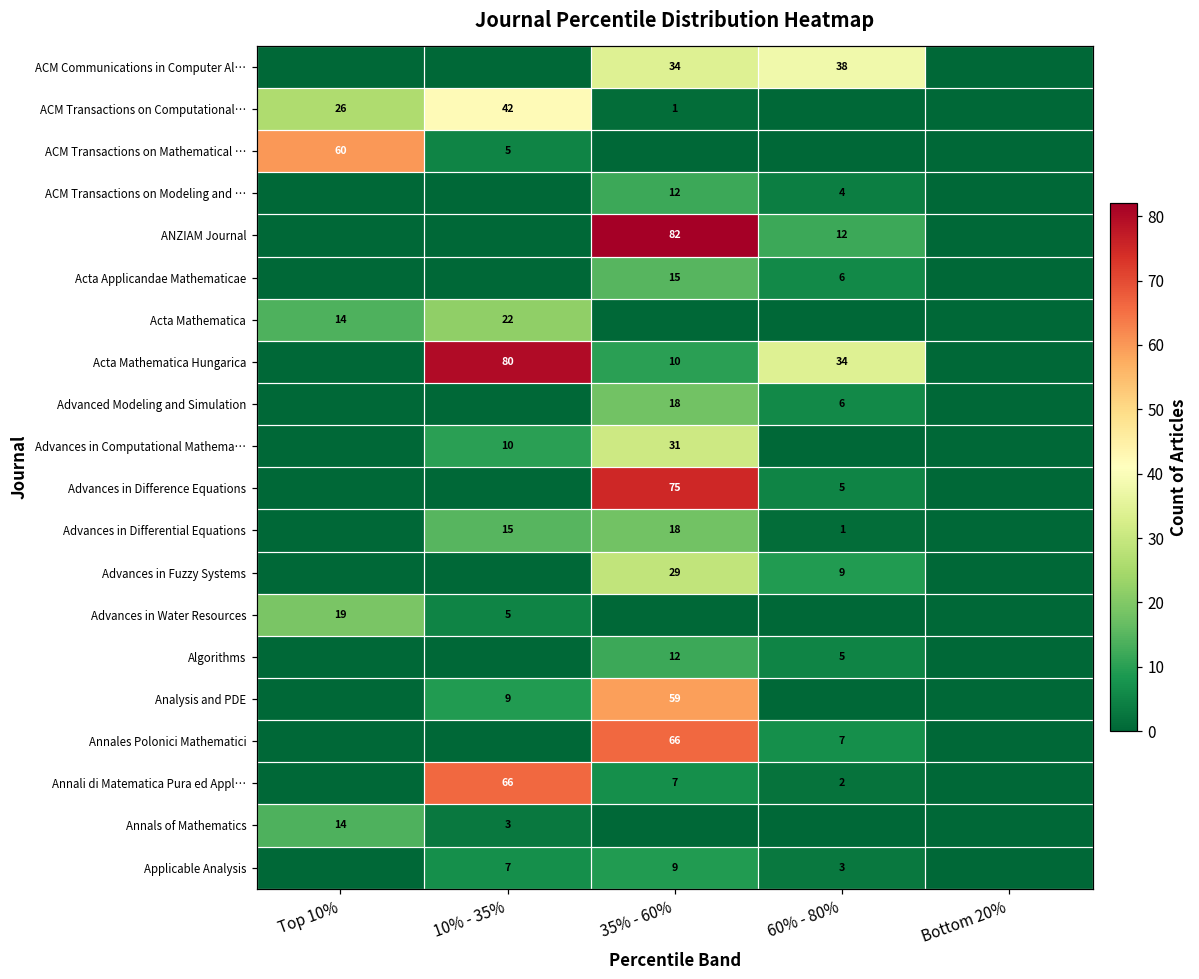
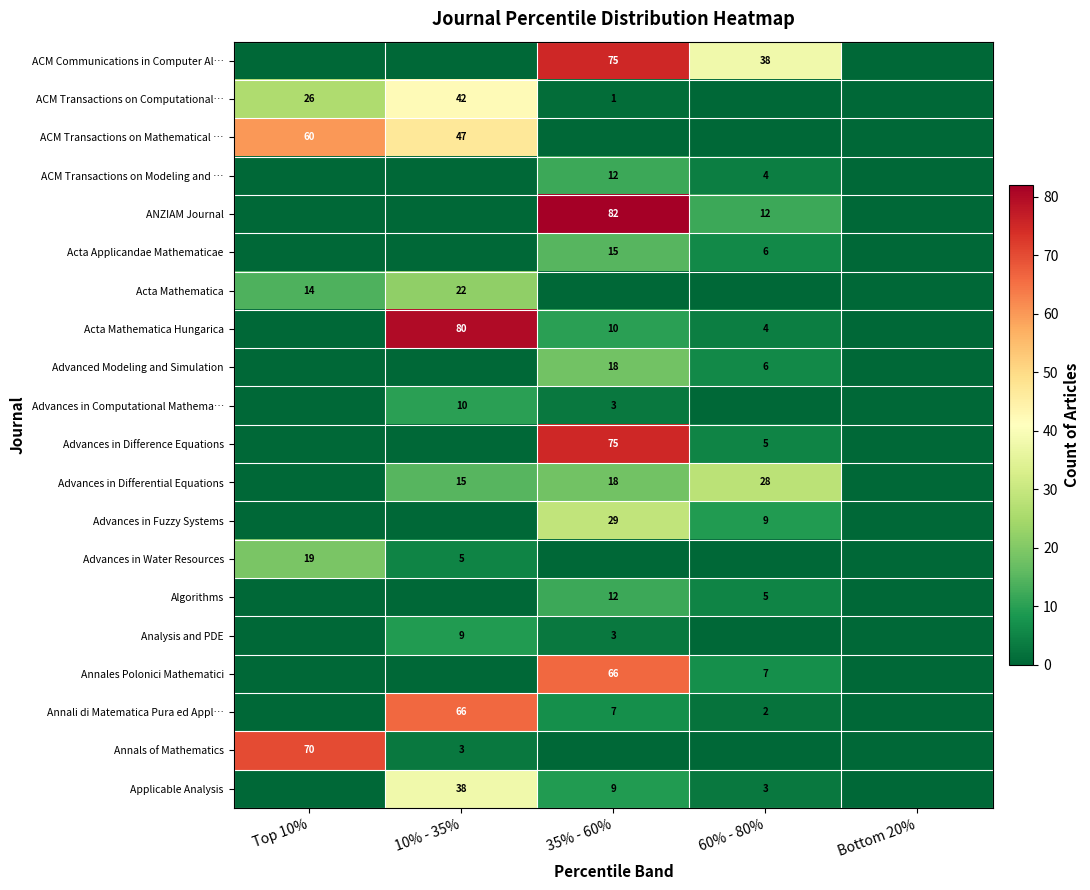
ACM Communications in Computer Al…, 35% - 60%: 34 -> 75
ACM Transactions on Mathematical …, 10% - 35%: 5 -> 47
Acta Mathematica Hungarica, 60% - 80%: 34 -> 4
Advances in Computational Mathema…, 35% - 60%: 31 -> 3
Advances in Differential Equations, 60% - 80%: 1 -> 28
Analysis and PDE, 35% - 60%: 59 -> 3
Annals of Mathematics, Top 10%: 14 -> 70
Applicable Analysis, 10% - 35%: 7 -> 38
